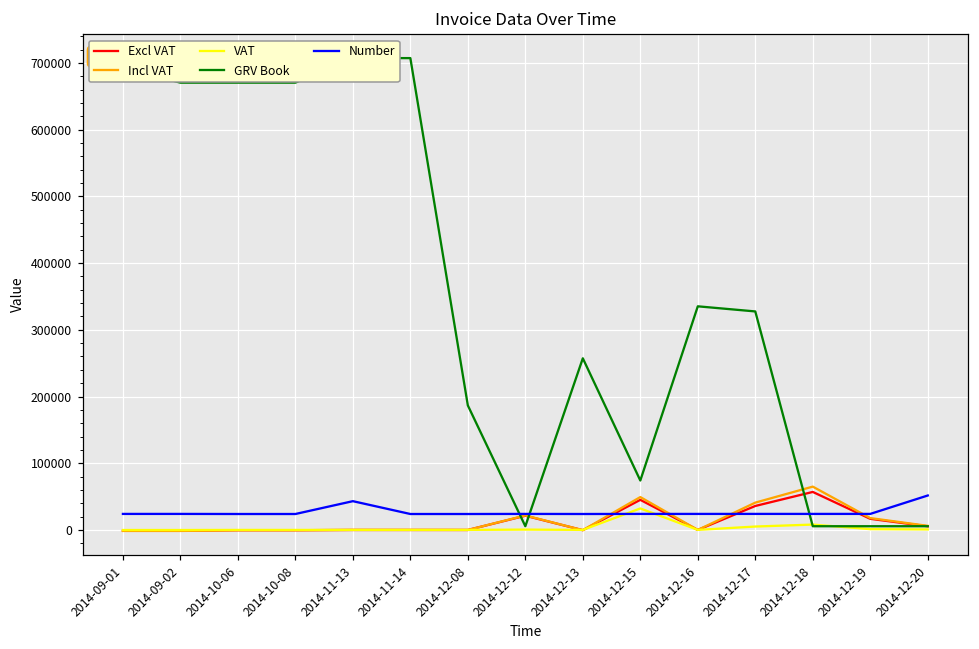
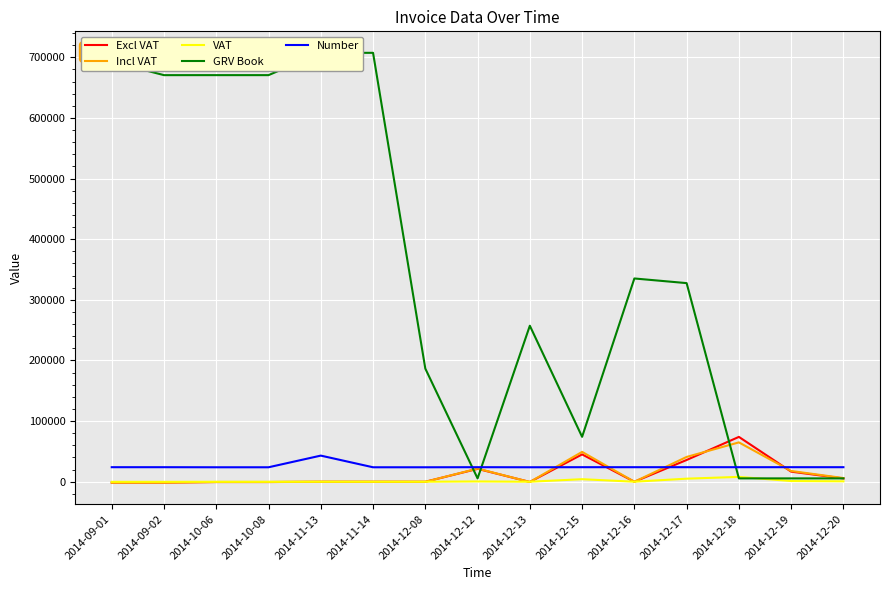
VAT, 2014-12-15: 30000 -> 0
Excl VAT, 2014-12-18: 60000 -> 70000
Number, 2014-12-20: 50000 -> 20000
